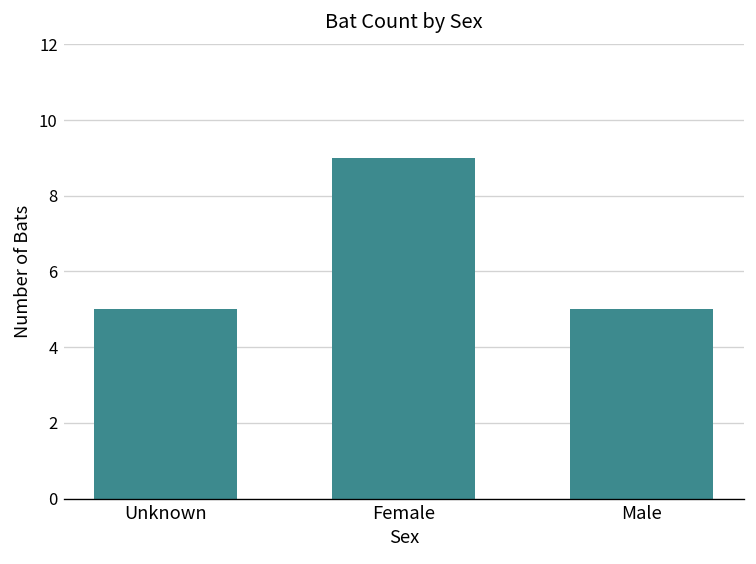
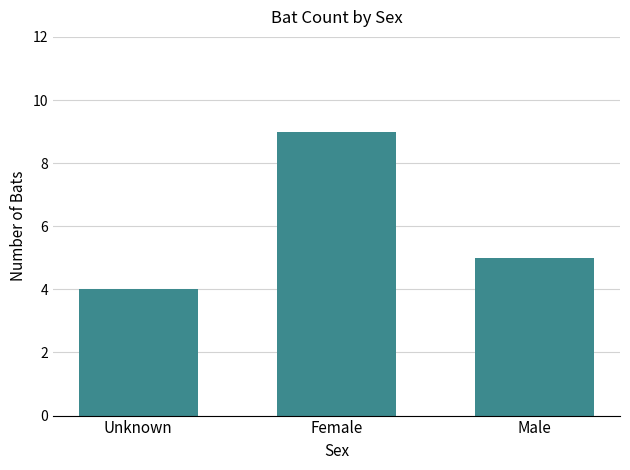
Unknown: 5 -> 4
